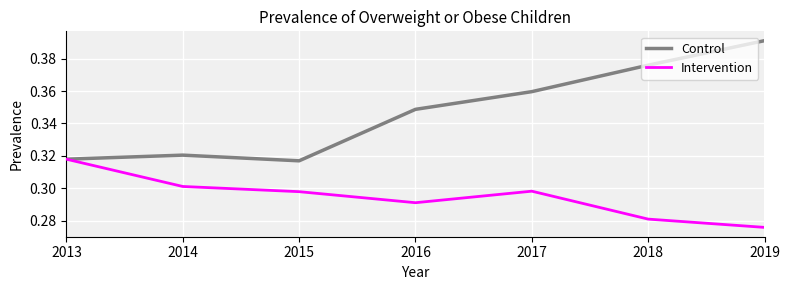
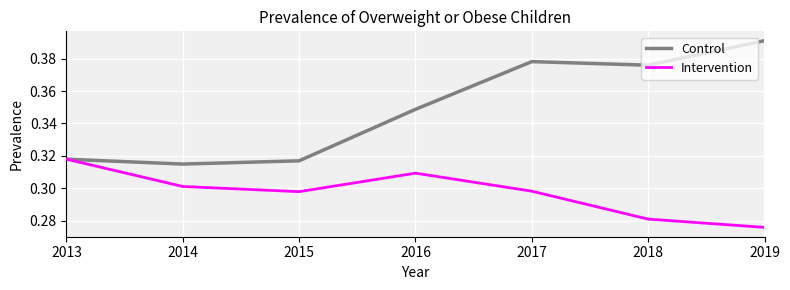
Control, 2014: 0.321 -> 0.315
Intervention, 2016: 0.291 -> 0.309
Control, 2017: 0.360 -> 0.378
